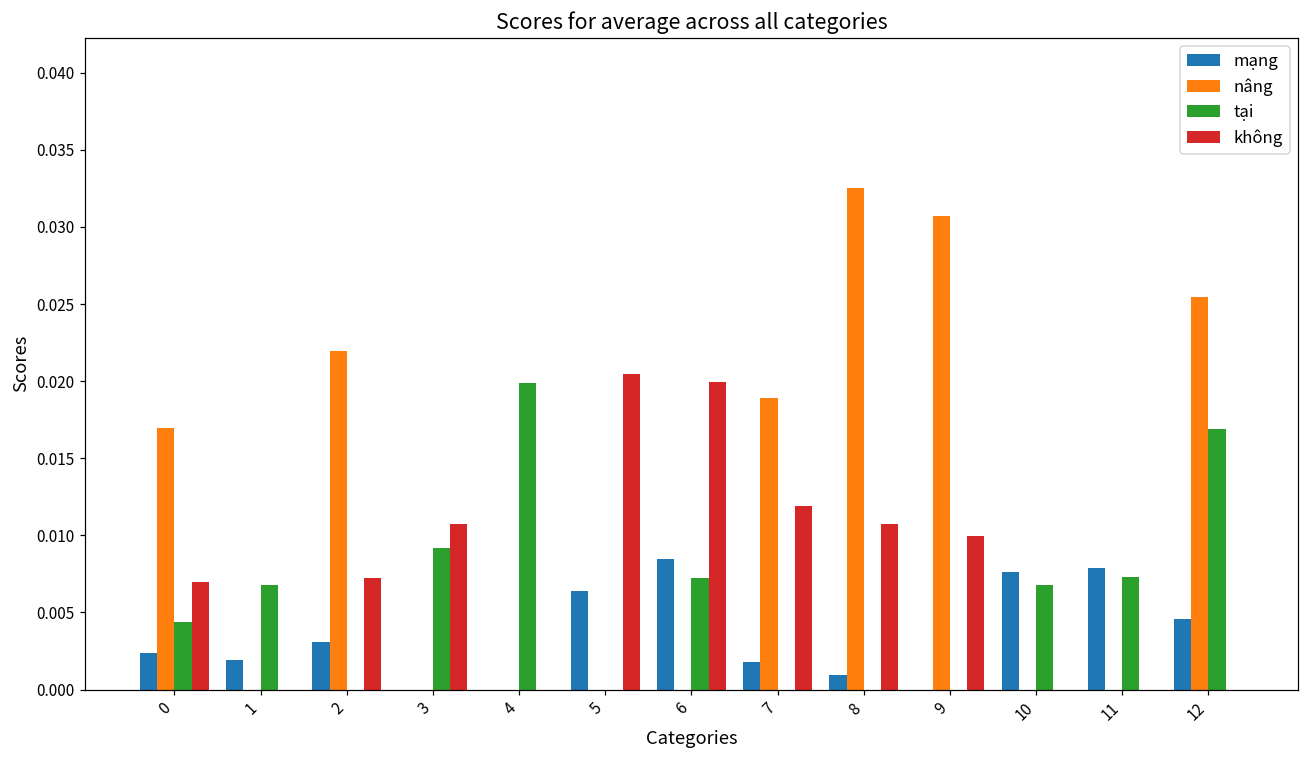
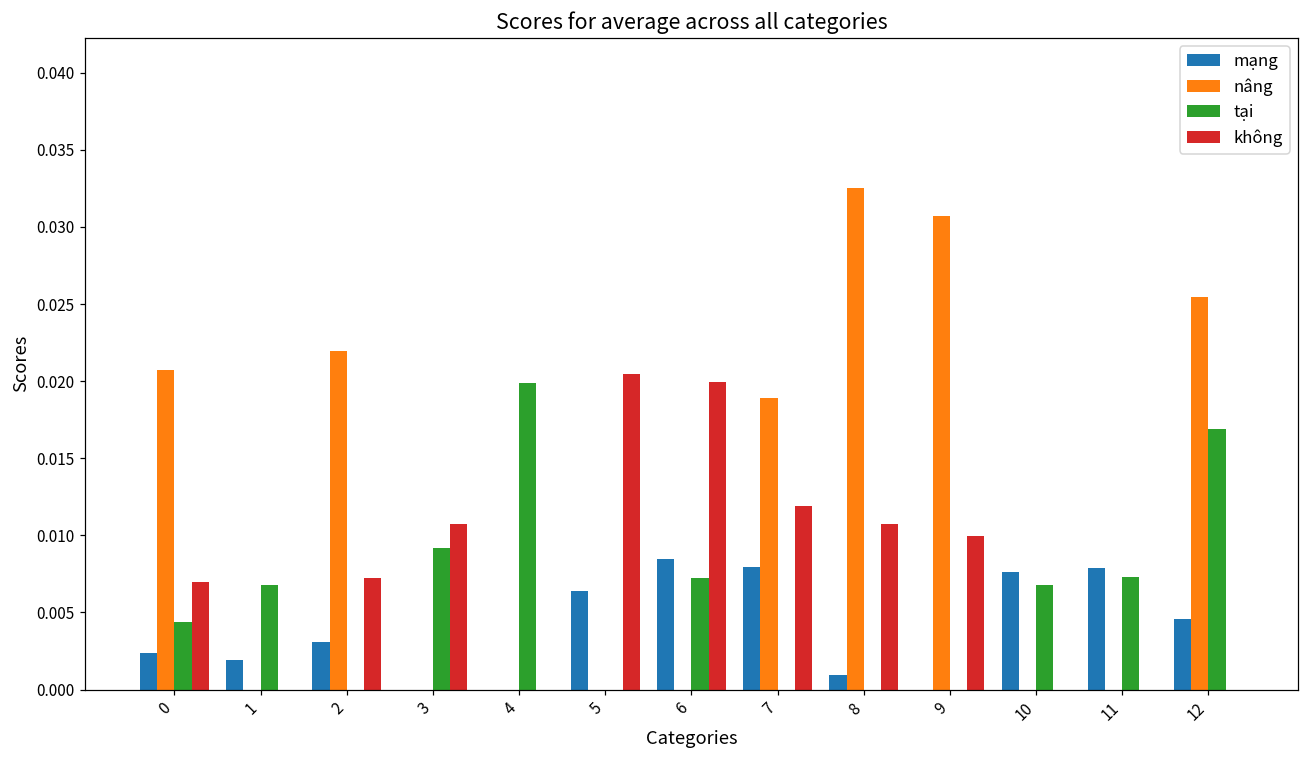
nâng, 0: 0.0169 -> 0.0207
mạng, 7: 0.0018 -> 0.0079
